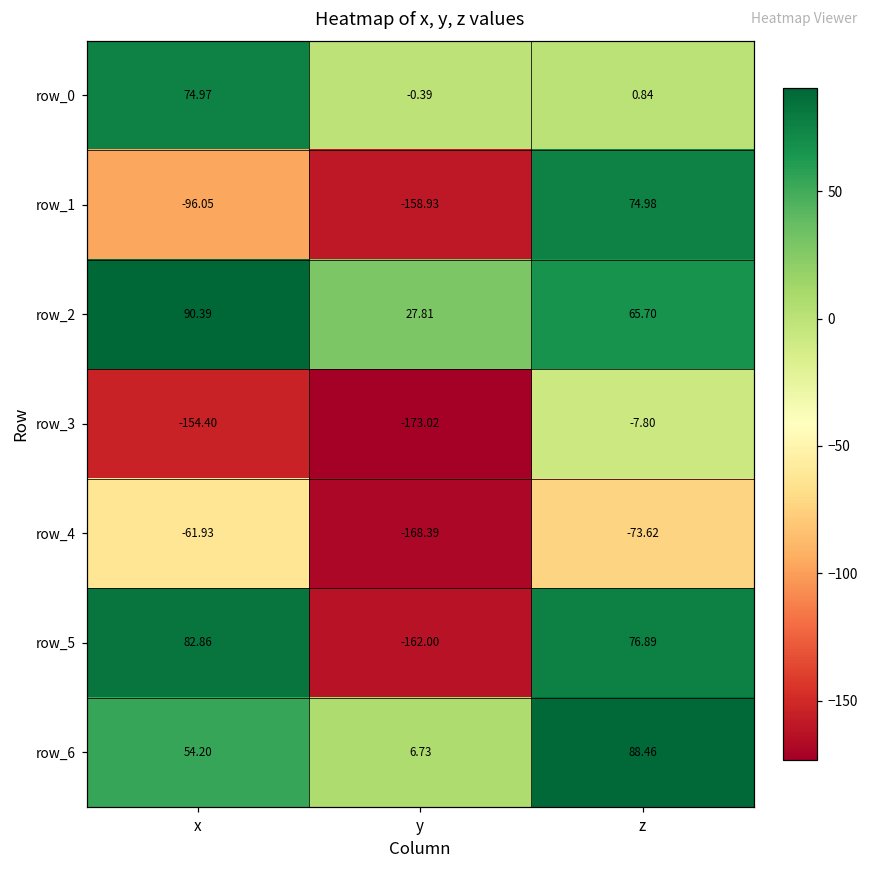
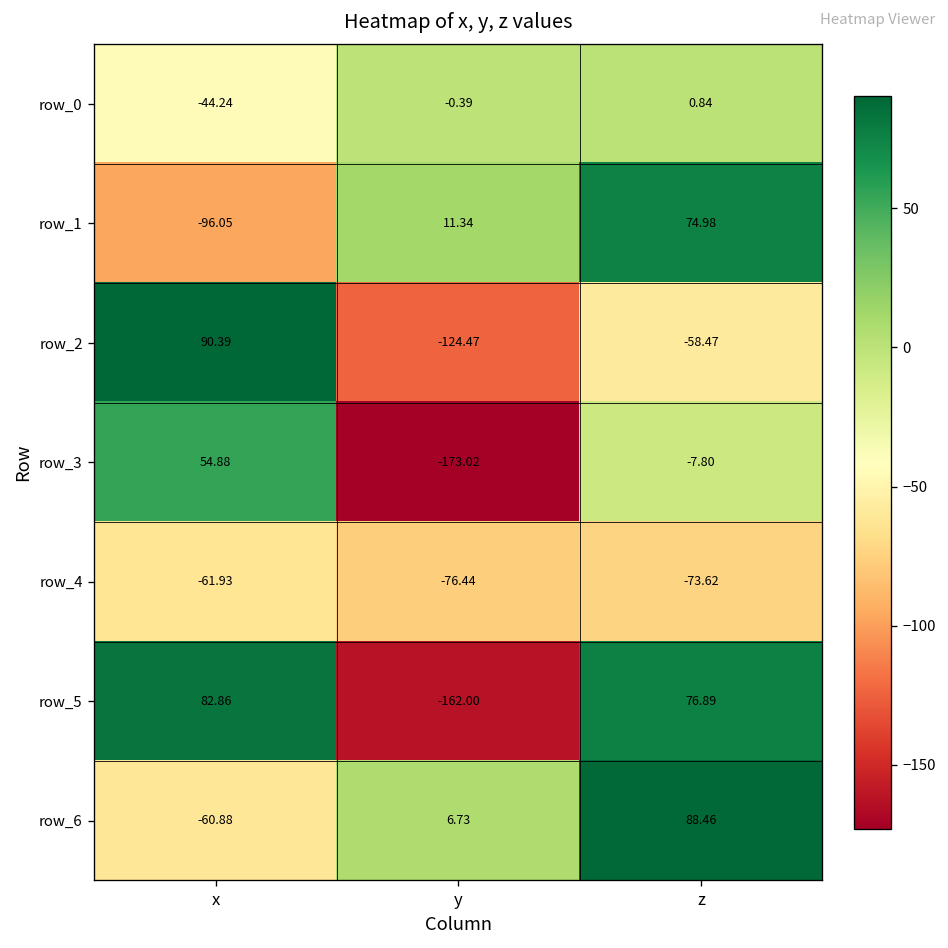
row_0, x: 74.97 -> -44.24
row_1, y: -158.93 -> 11.34
row_2, y: 27.81 -> -124.47
row_2, z: 65.70 -> -58.47
row_3, x: -154.40 -> 54.88
row_4, y: -168.39 -> -76.44
row_6, x: 54.20 -> -60.88
